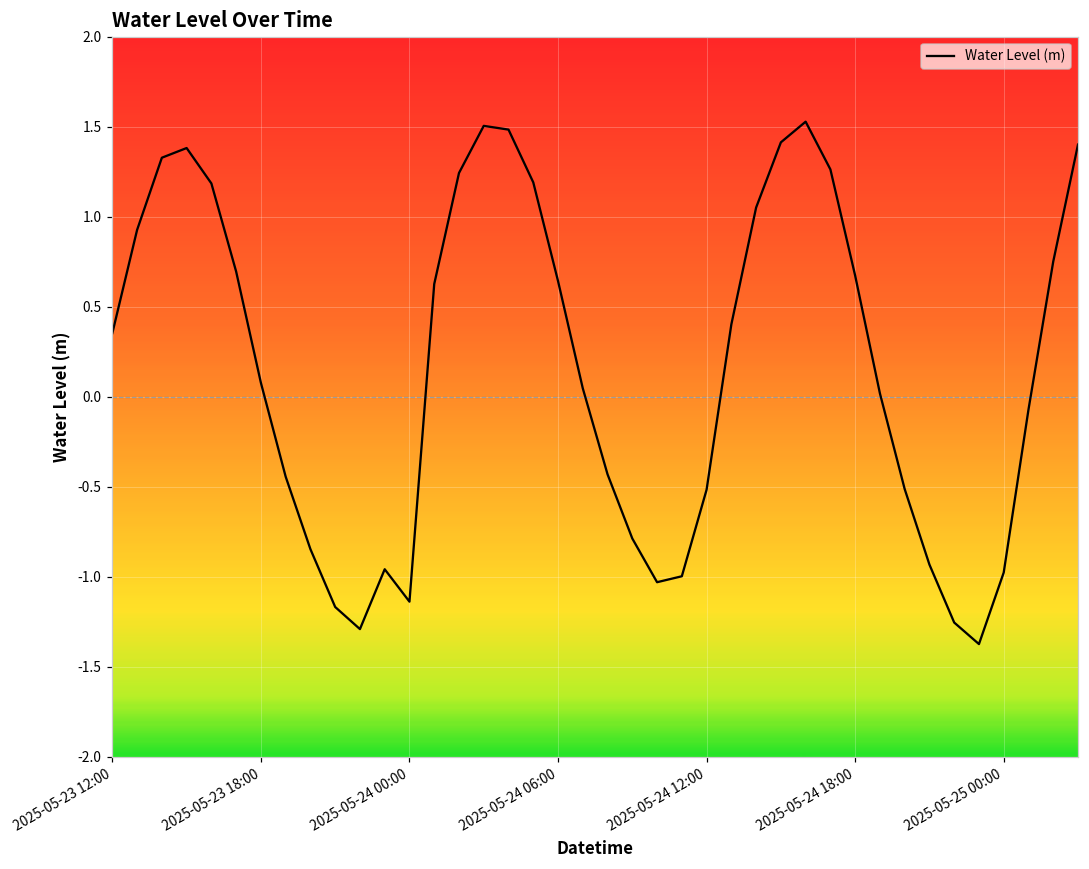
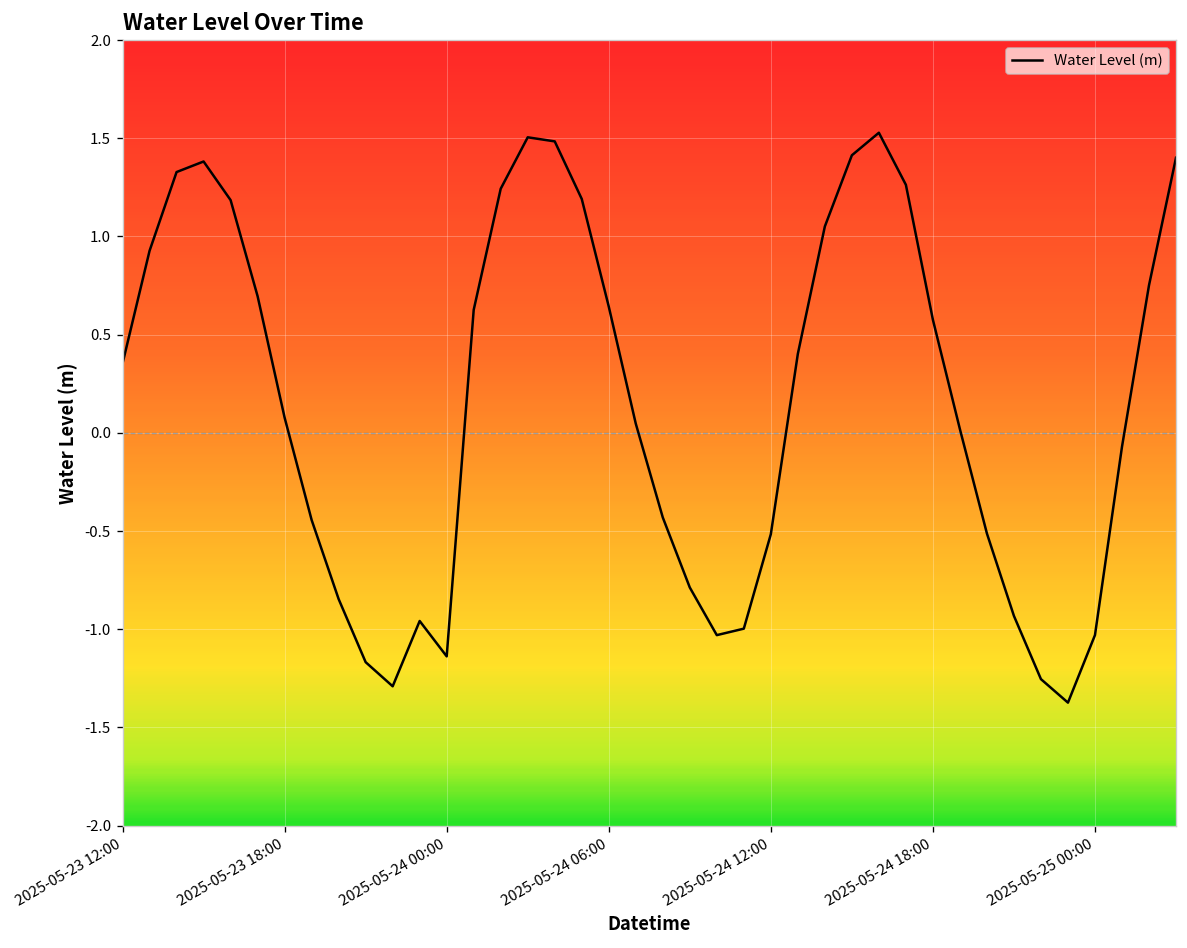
2025-05-24 18:00: 0.67 -> 0.58
2025-05-25 00:00: -0.98 -> -1.03
